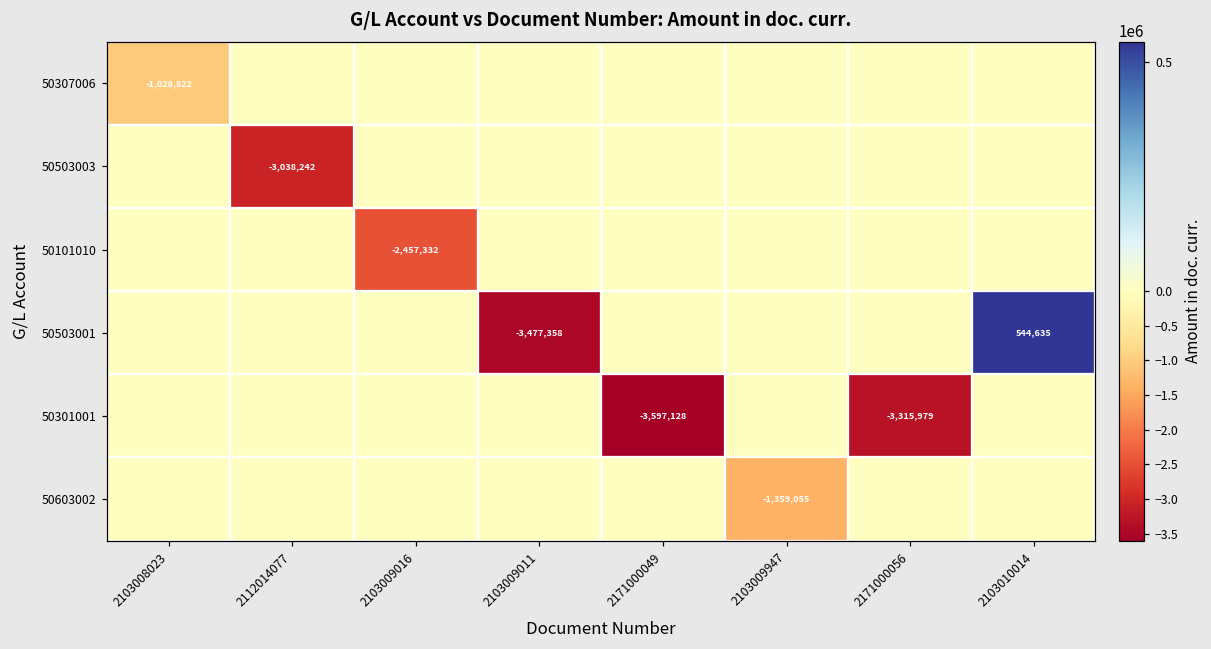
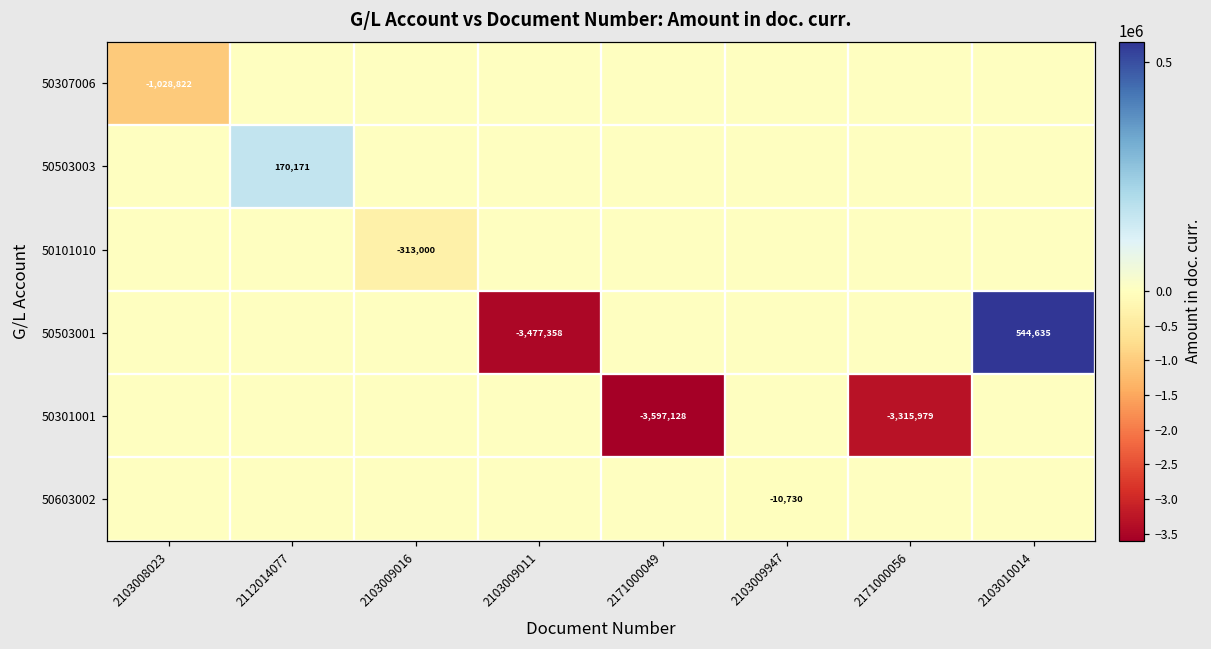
50503003, 2112014077: -3,038,242 -> 170,171
50101010, 2103009016: -2,457,332 -> -313,000
50603002, 2103009947: -1,359,055 -> -10,730
